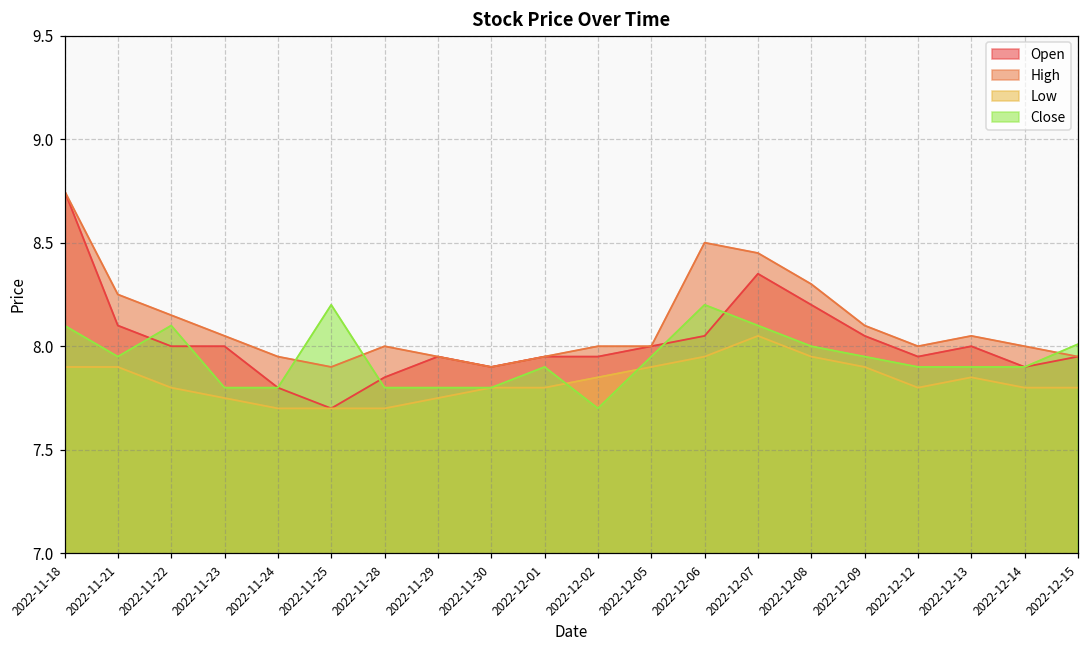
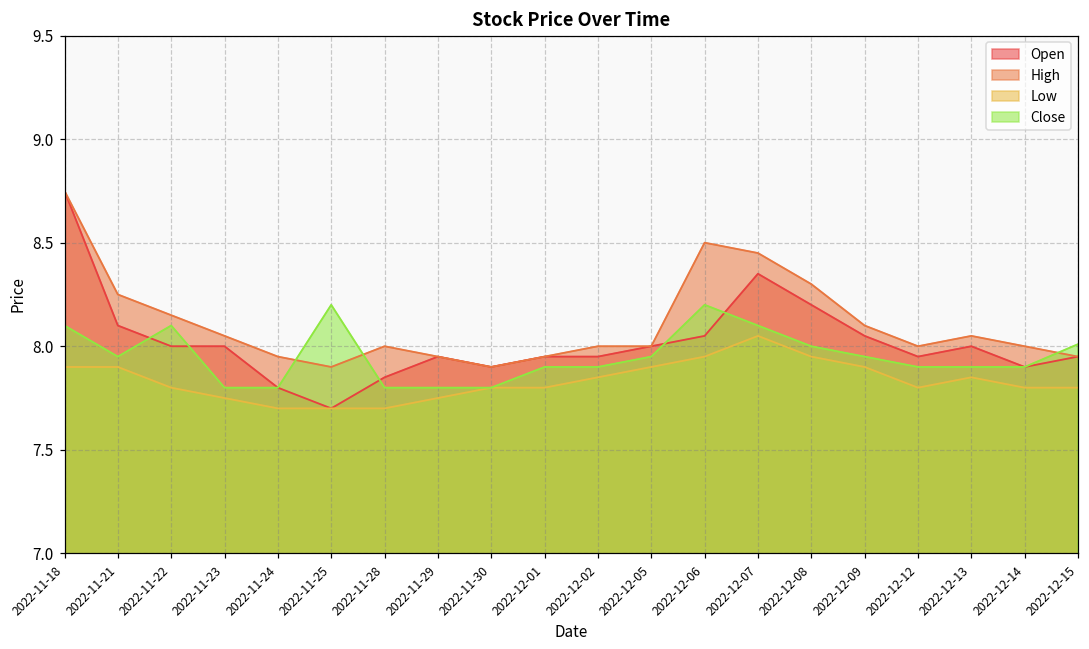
Close, 2022-12-02: 7.7 -> 7.9
